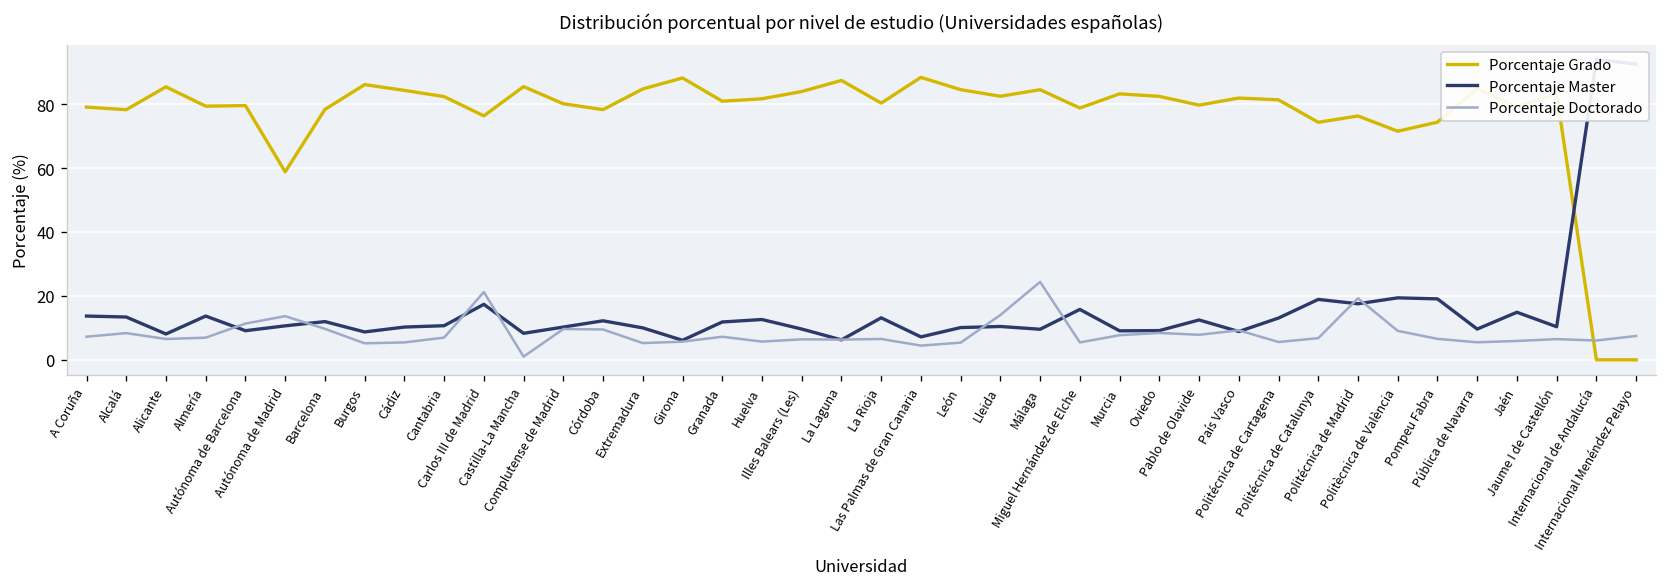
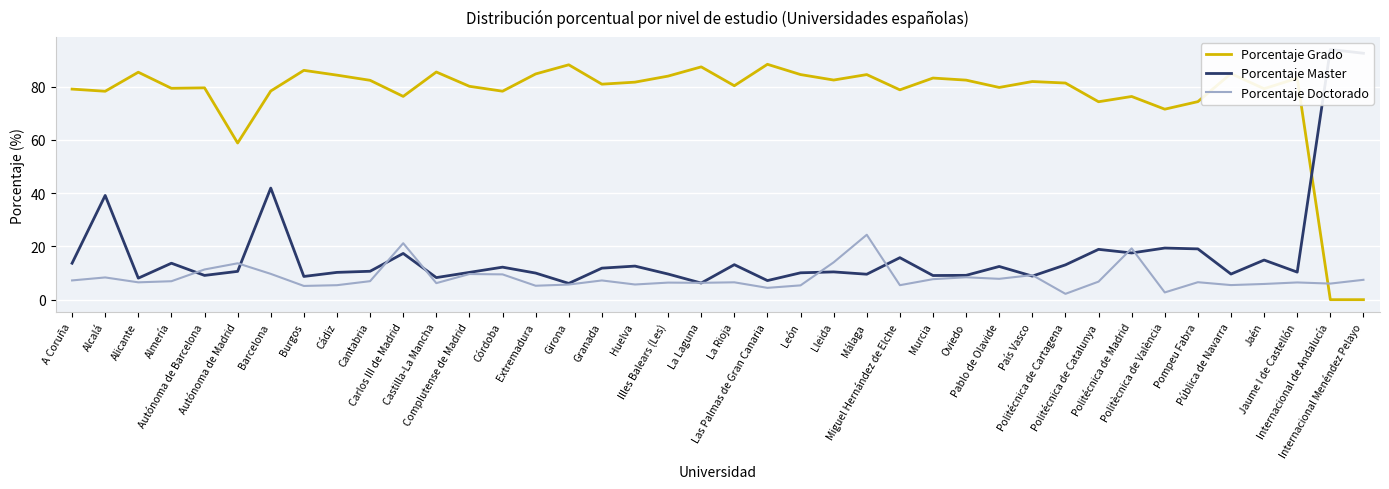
Porcentaje Master, Alcalá: 13 -> 39
Porcentaje Master, Barcelona: 12 -> 42
Porcentaje Doctorado, Castilla-La Mancha: 1 -> 6
Porcentaje Doctorado, Politécnica de Cartagena: 6 -> 2
Porcentaje Doctorado, Politècnica de València: 9 -> 3
